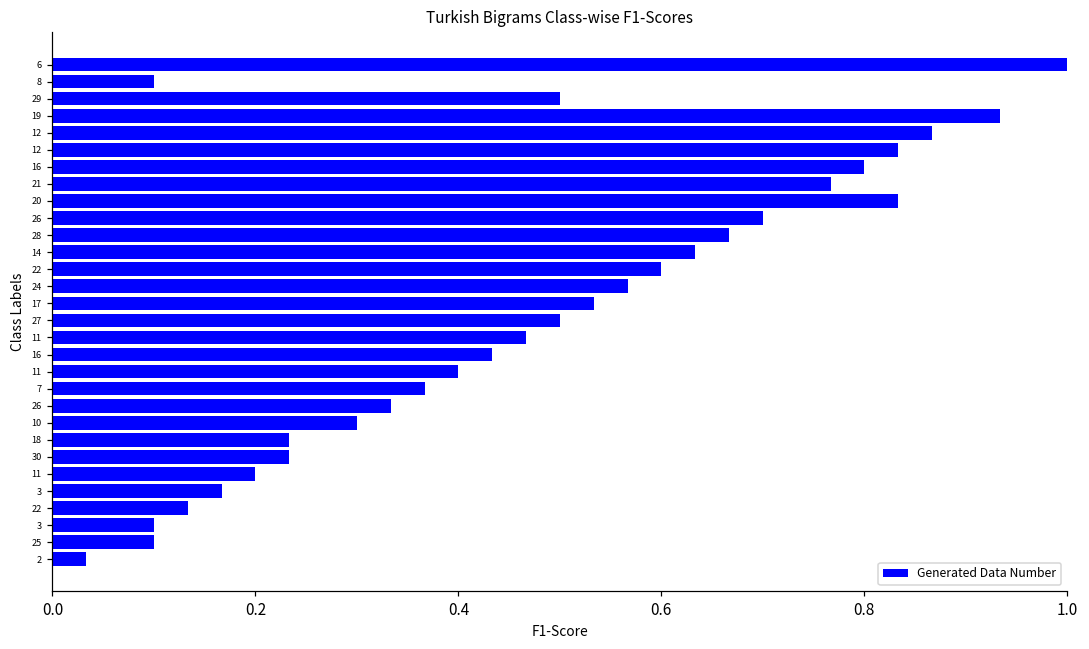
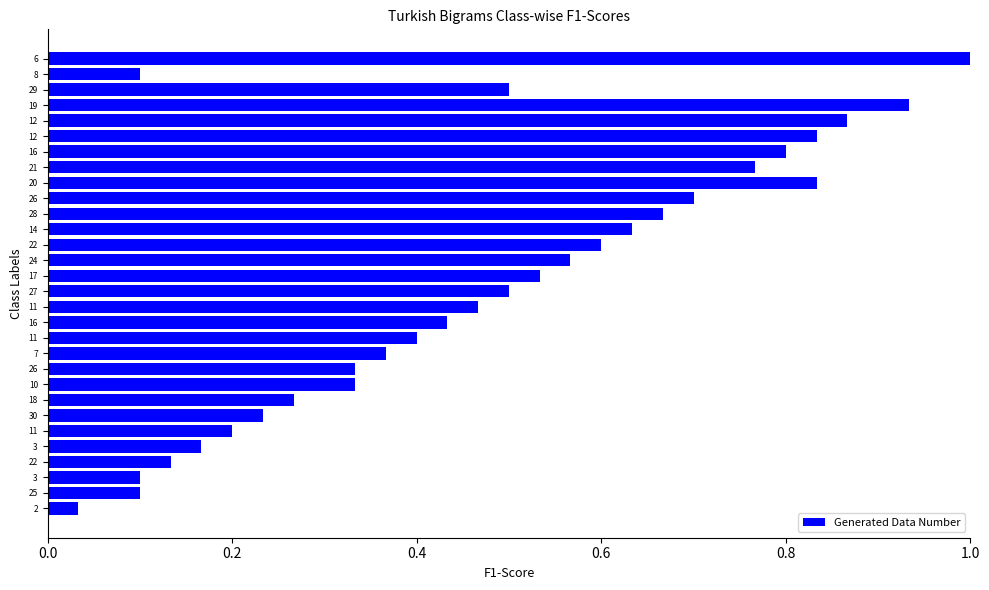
10: 0.30 -> 0.33
18: 0.23 -> 0.27
